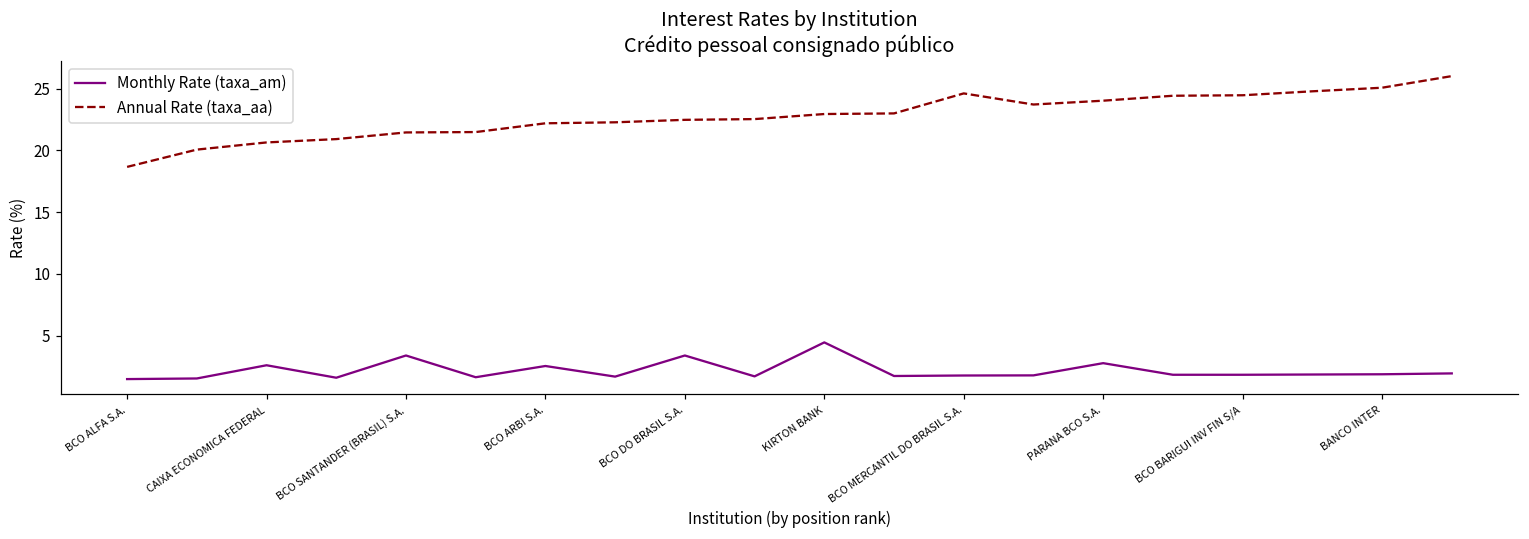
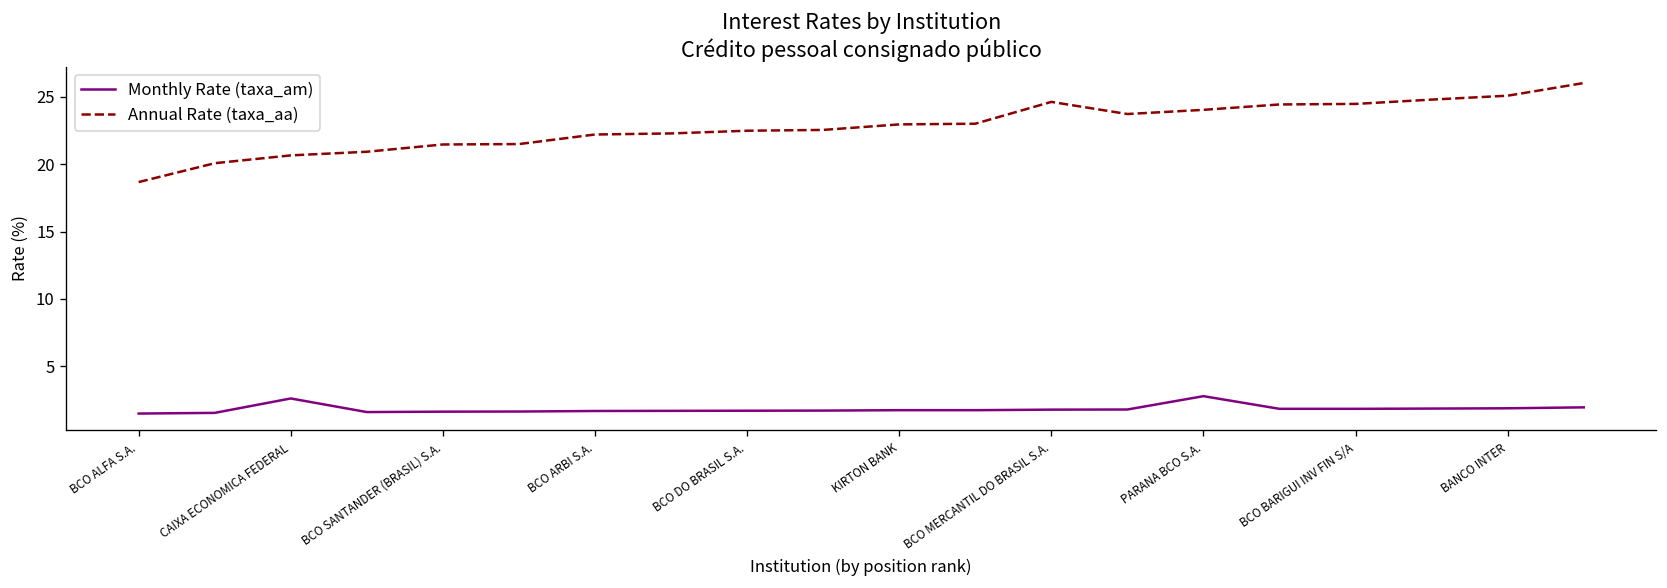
Monthly Rate (taxa_am), BCO SANTANDER (BRASIL) S.A.: 3.4 -> 1.6
Monthly Rate (taxa_am), BCO ARBI S.A.: 2.6 -> 1.7
Monthly Rate (taxa_am), BCO DO BRASIL S.A.: 3.4 -> 1.7
Monthly Rate (taxa_am), KIRTON BANK: 4.5 -> 1.7
